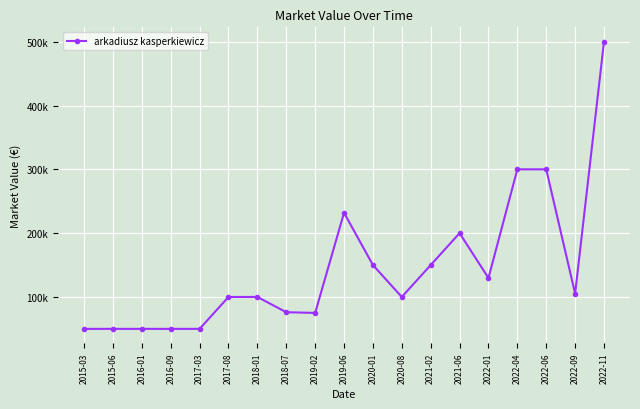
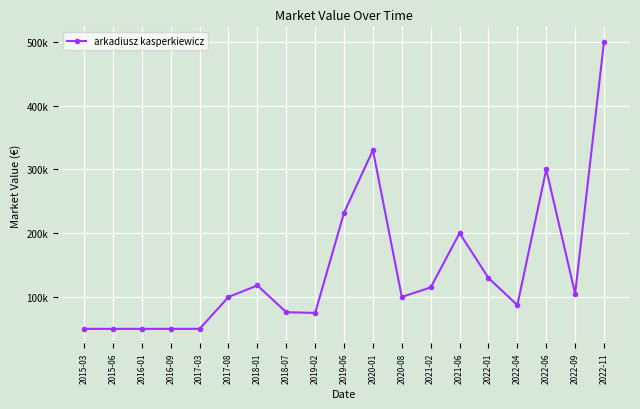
2018-01: 100000 -> 120000
2020-01: 150000 -> 330000
2021-02: 150000 -> 110000
2022-04: 300000 -> 90000
